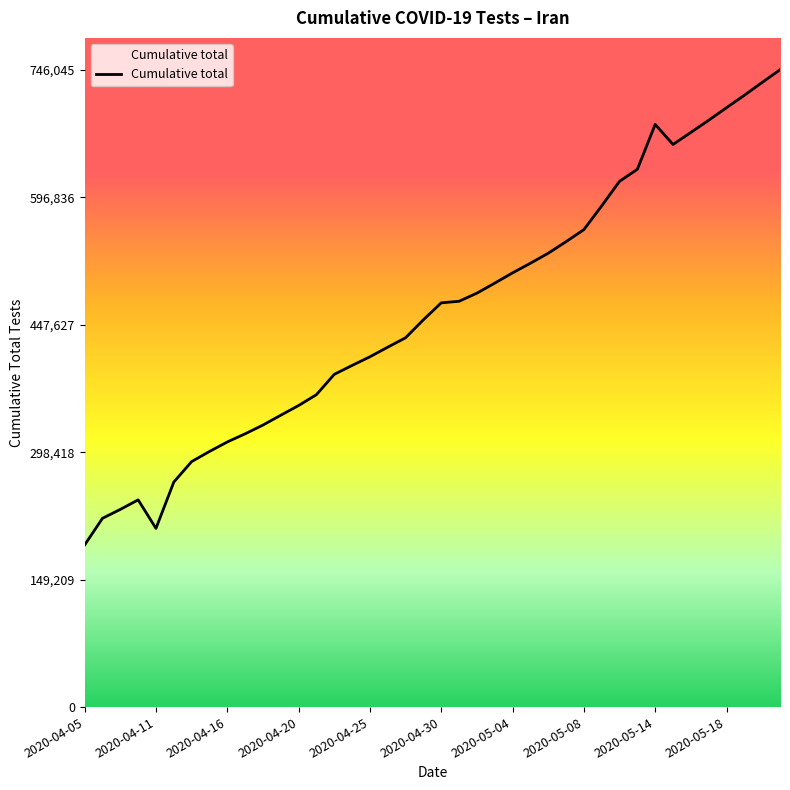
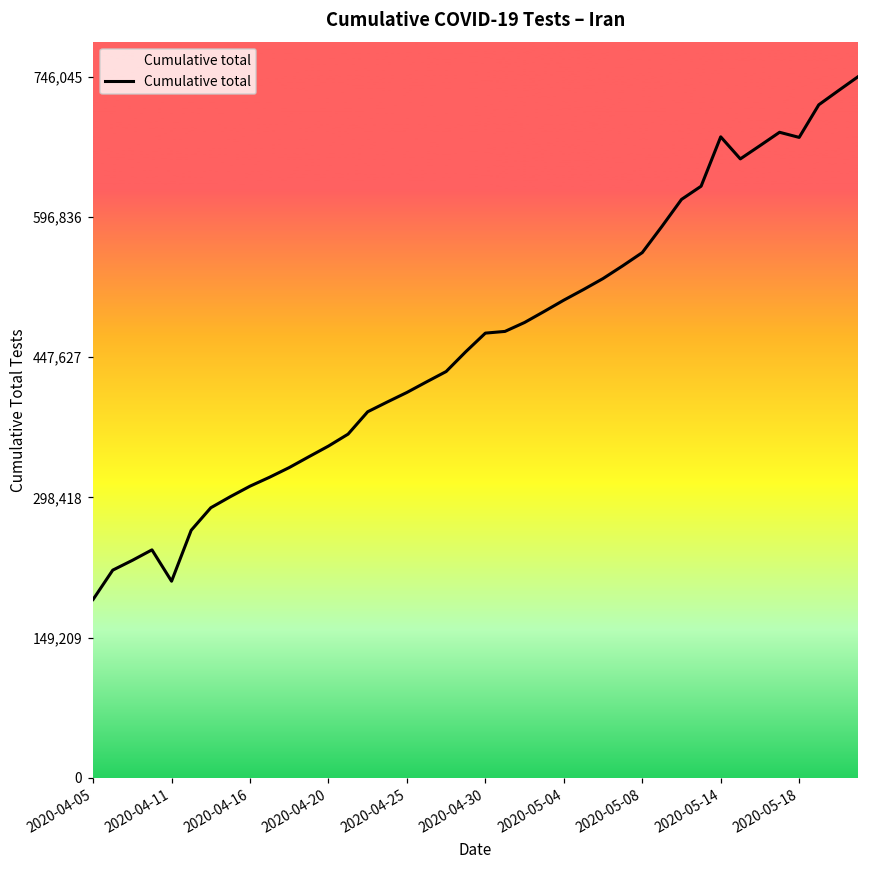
2020-05-18: 700,000 -> 680,000
